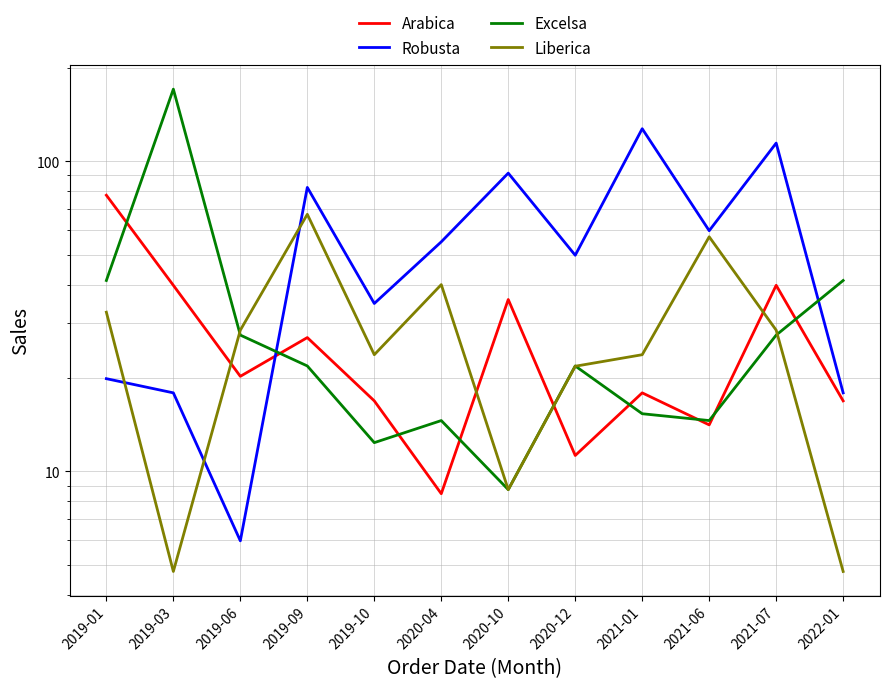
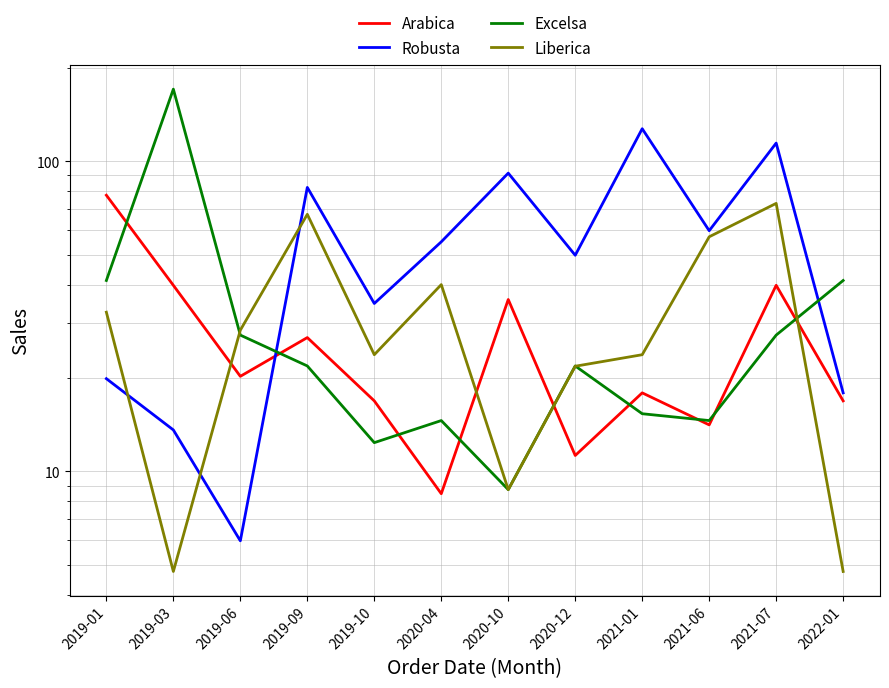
Robusta, 2019-03: 18 -> 14
Liberica, 2021-07: 29 -> 73
